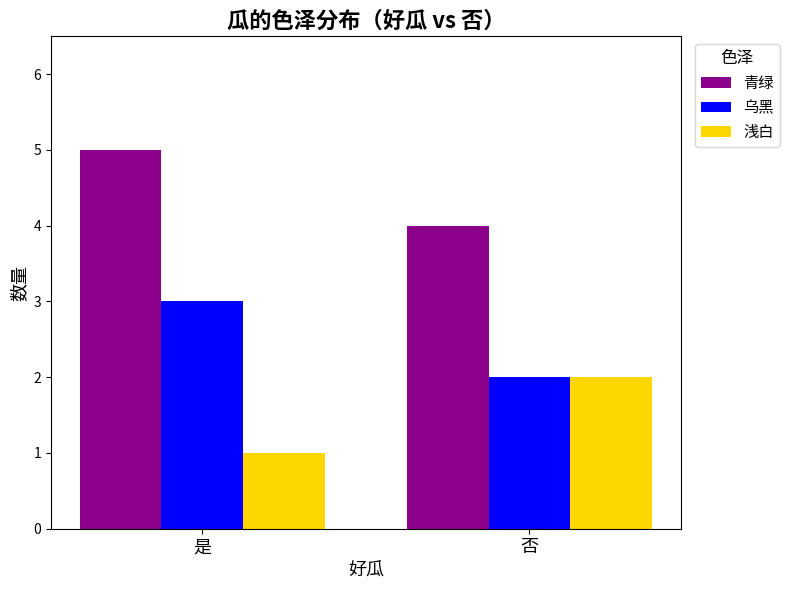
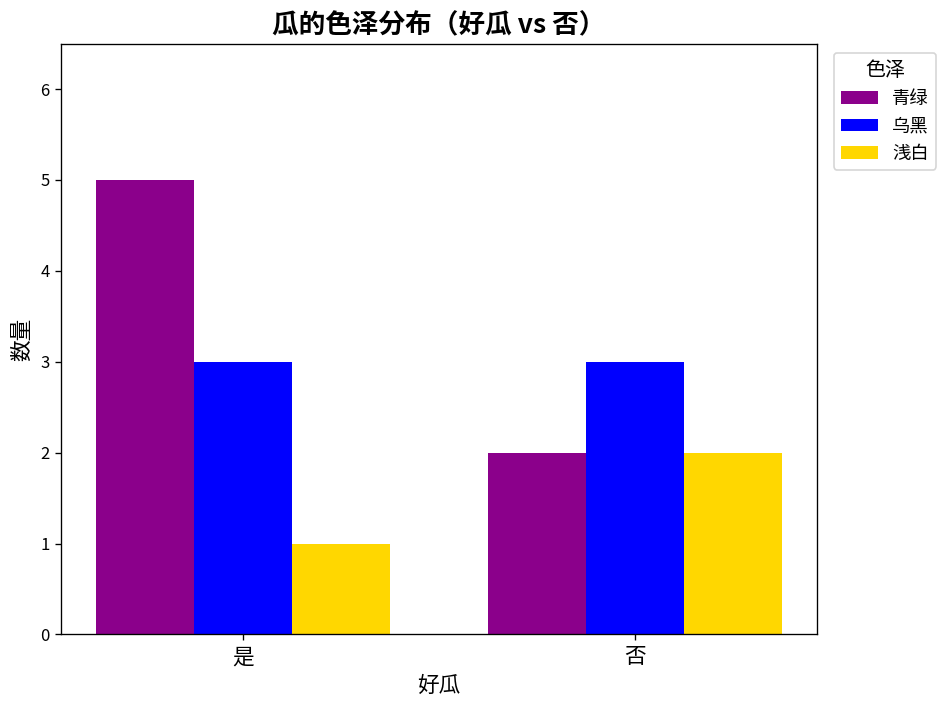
青绿, 否: 4 -> 2
乌黑, 否: 2 -> 3
